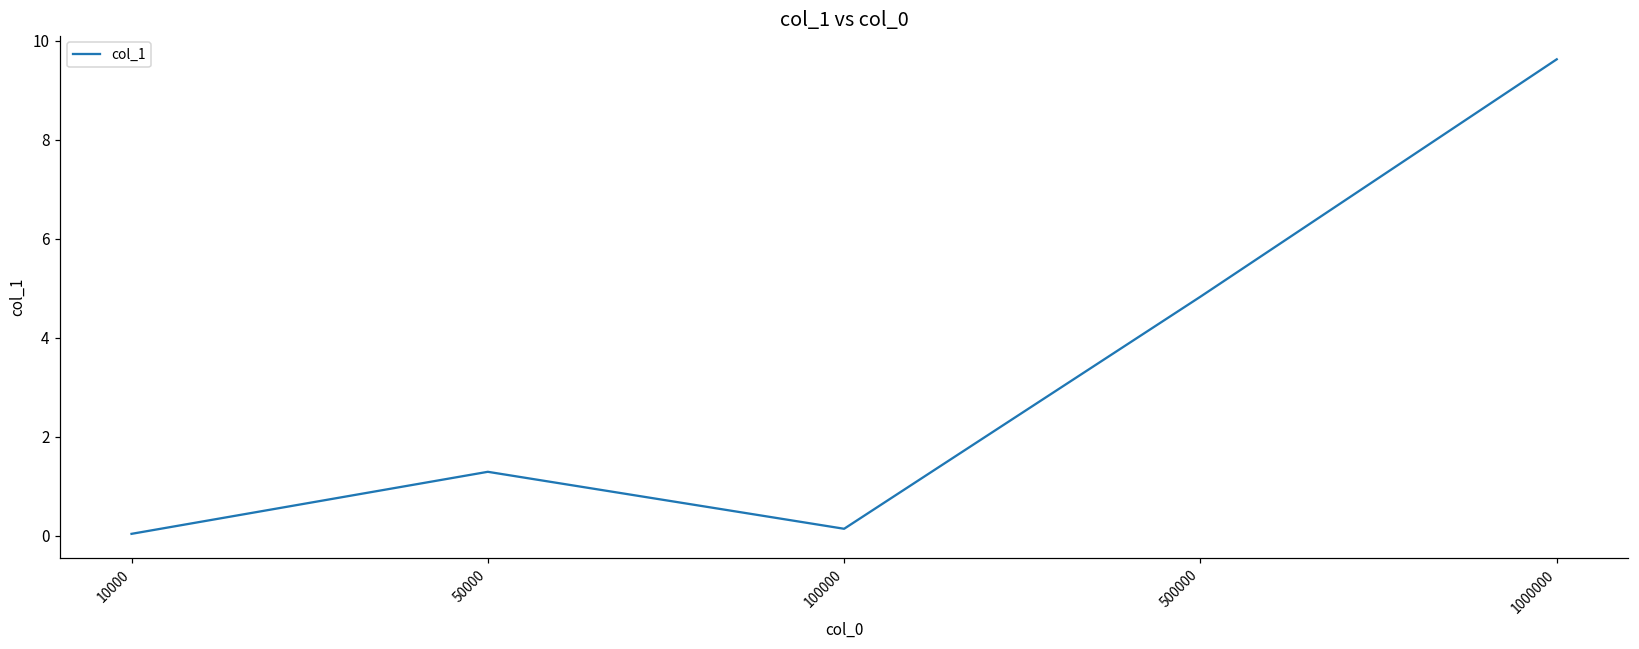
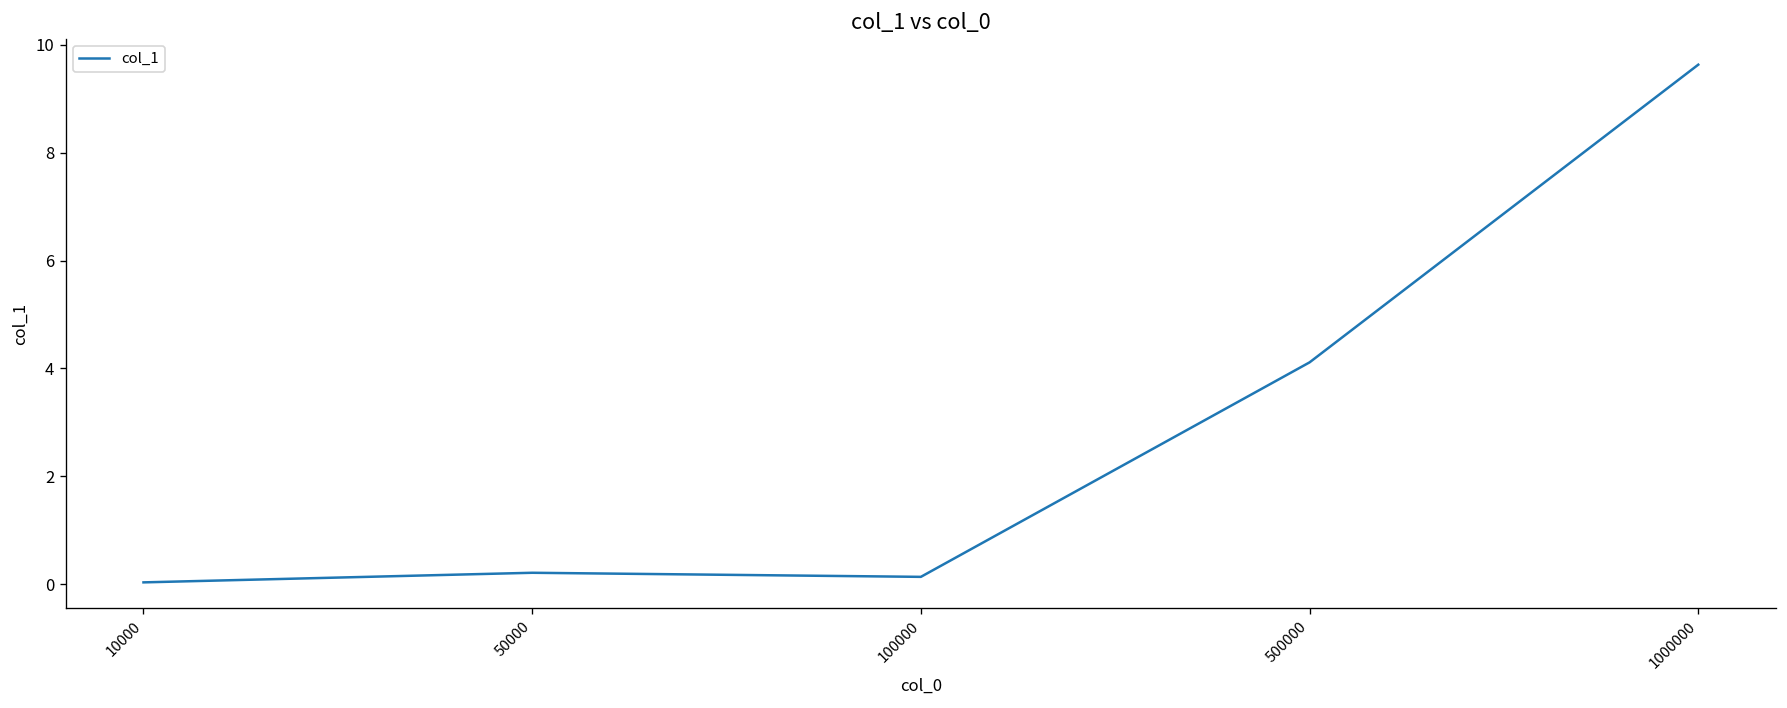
50000: 1.3 -> 0.2
500000: 4.8 -> 4.1
